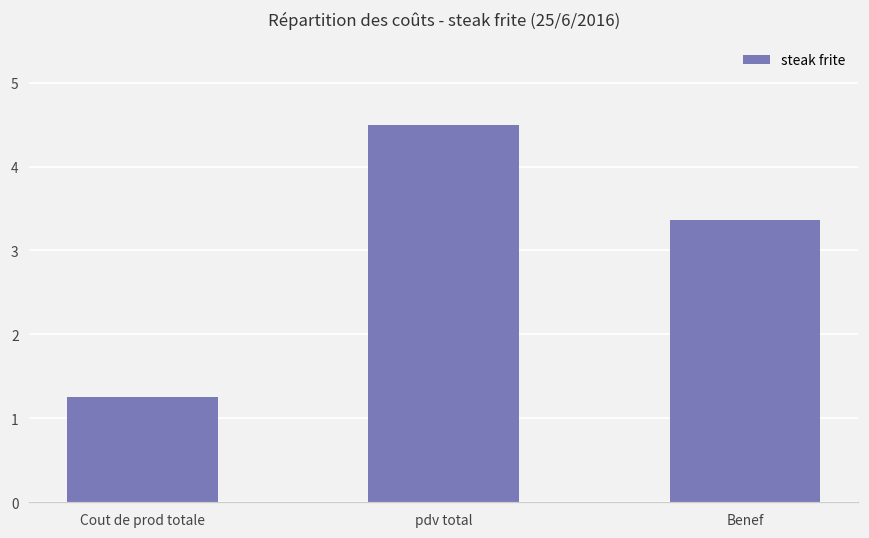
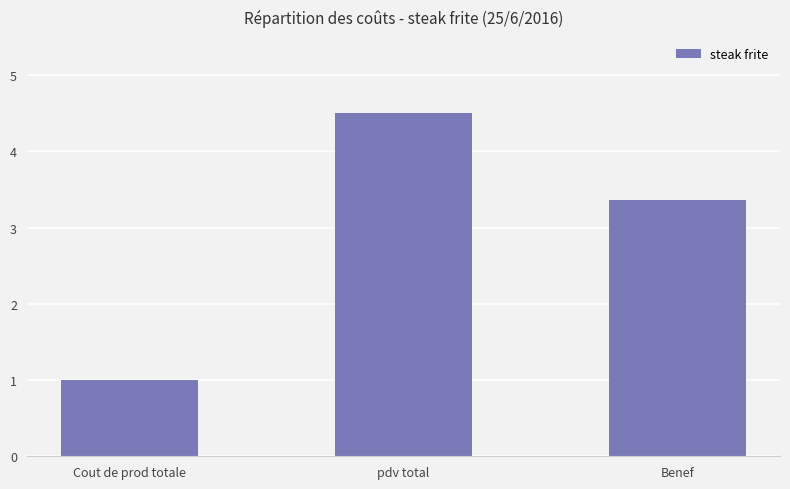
Cout de prod totale: 1.3 -> 1.0
